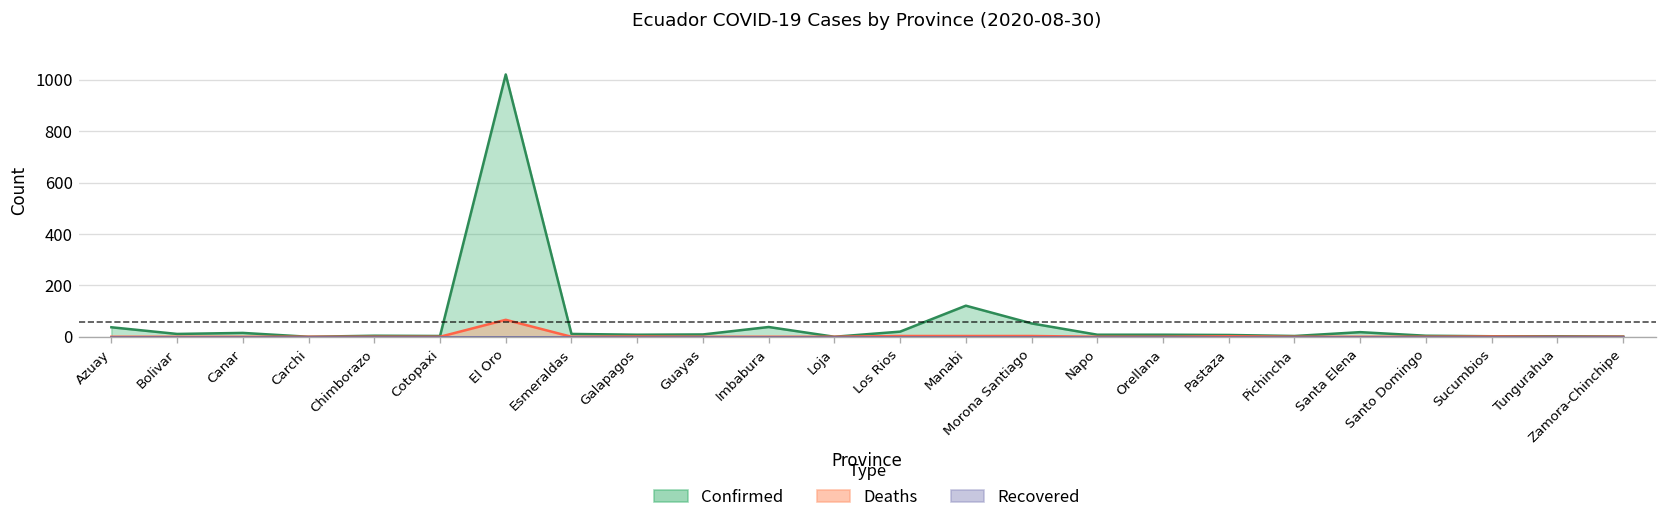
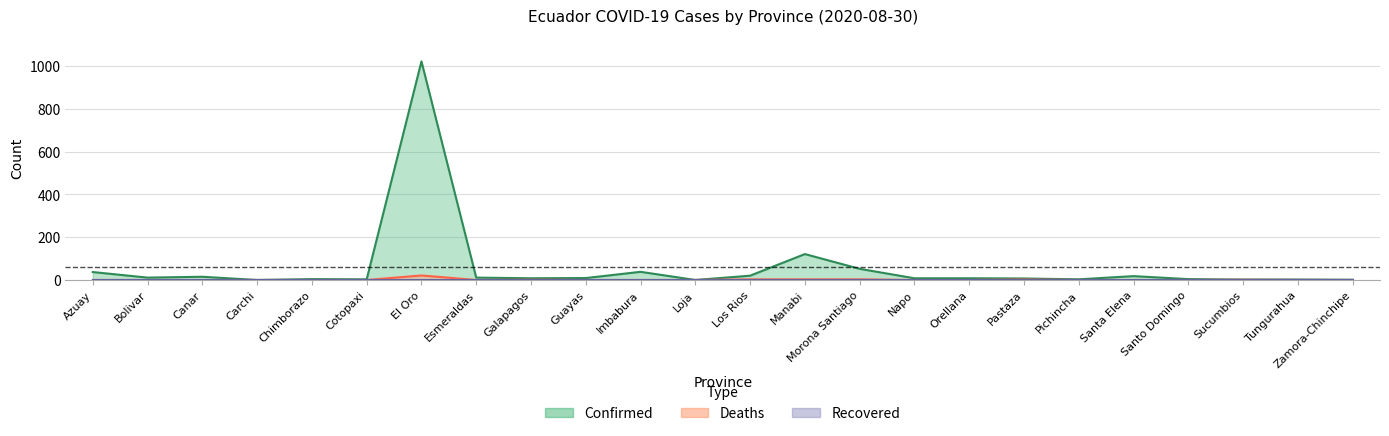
Deaths, El Oro: 70 -> 20
